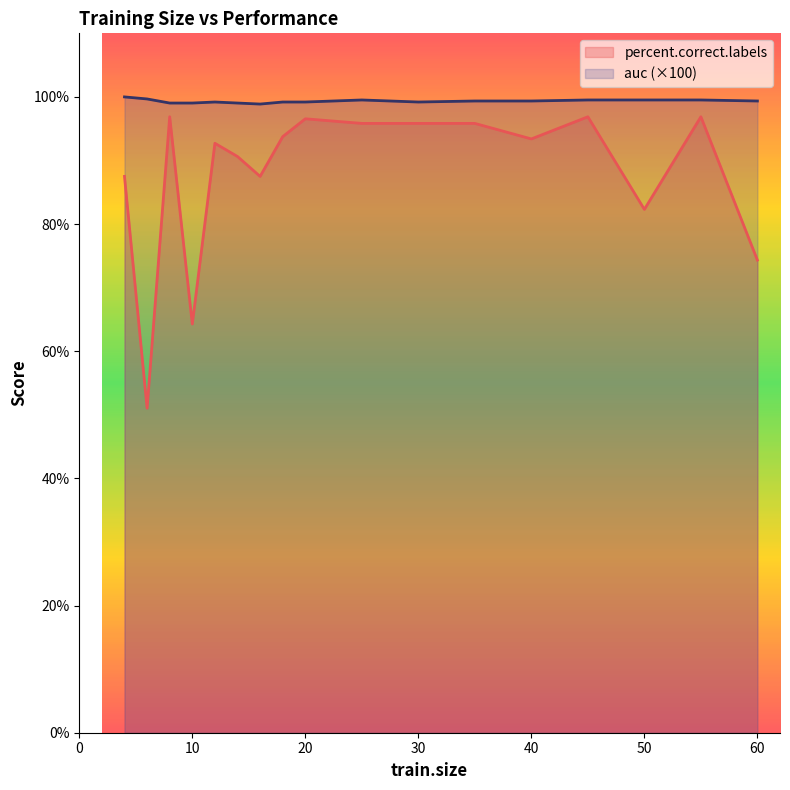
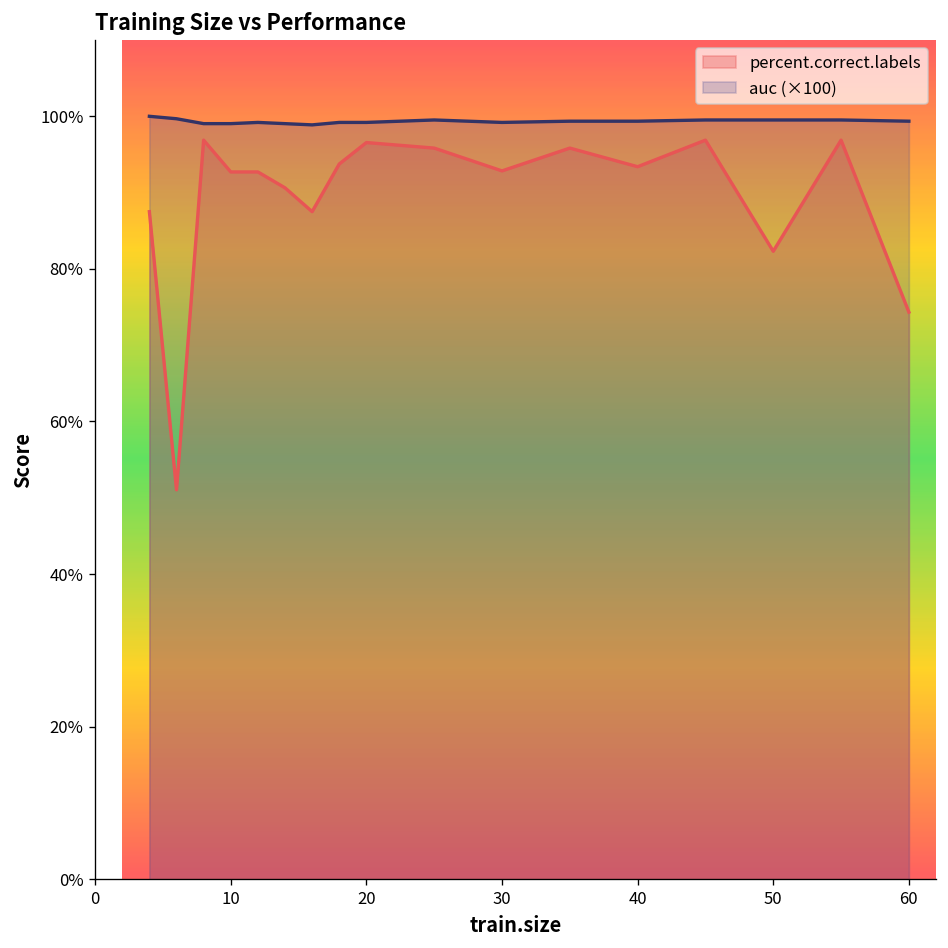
percent.correct.labels, 10: 64% -> 93%
percent.correct.labels, 30: 96% -> 93%
